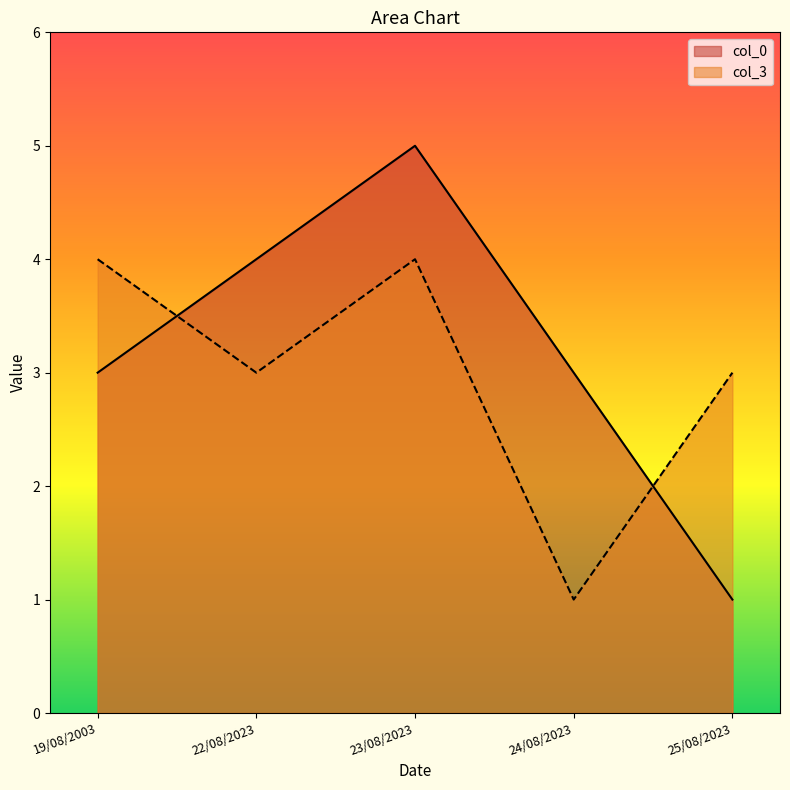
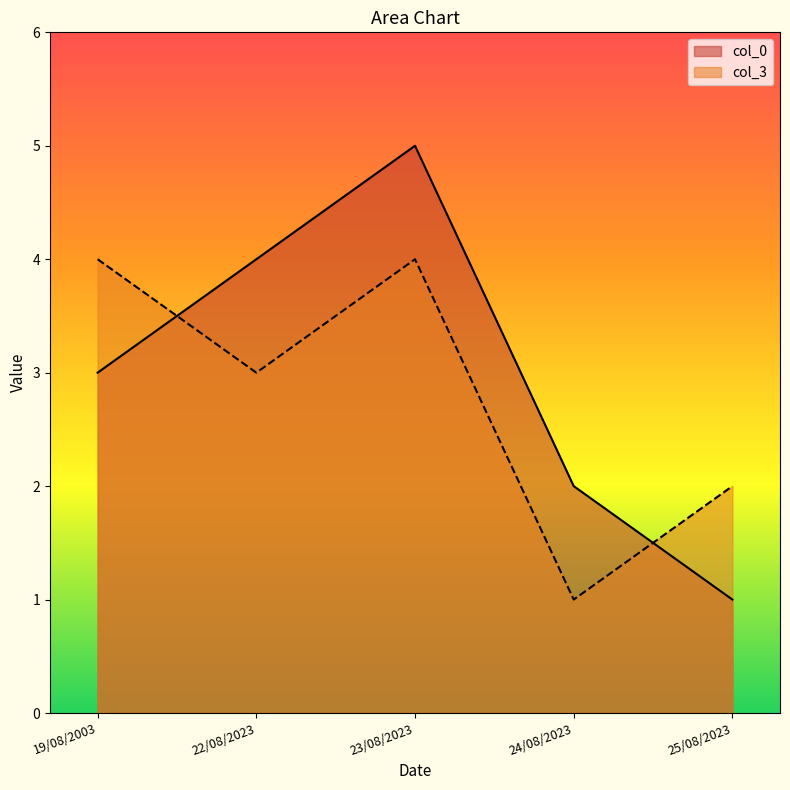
col_0, 24/08/2023: 3 -> 2
col_3, 25/08/2023: 3 -> 2
